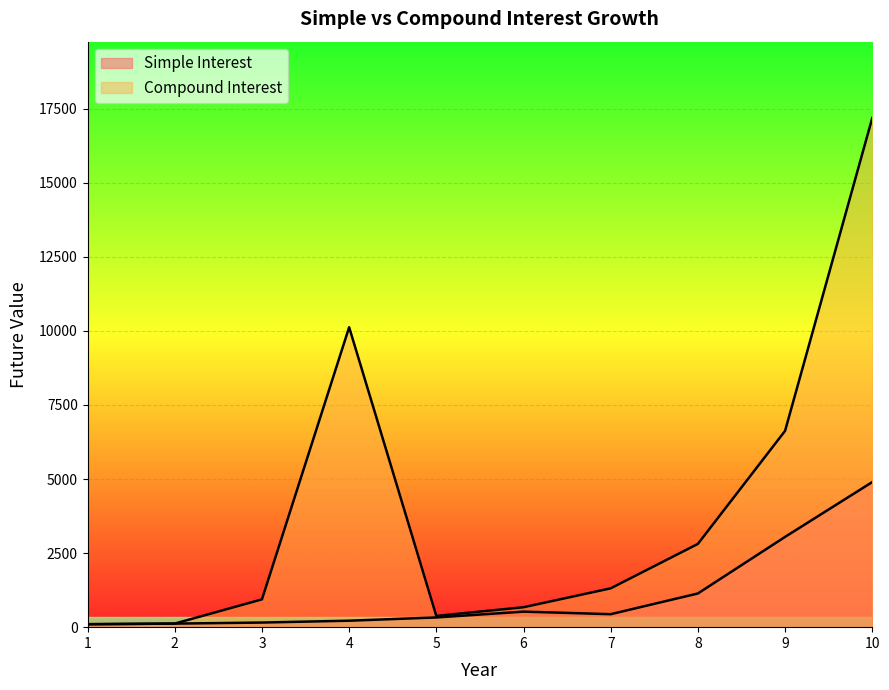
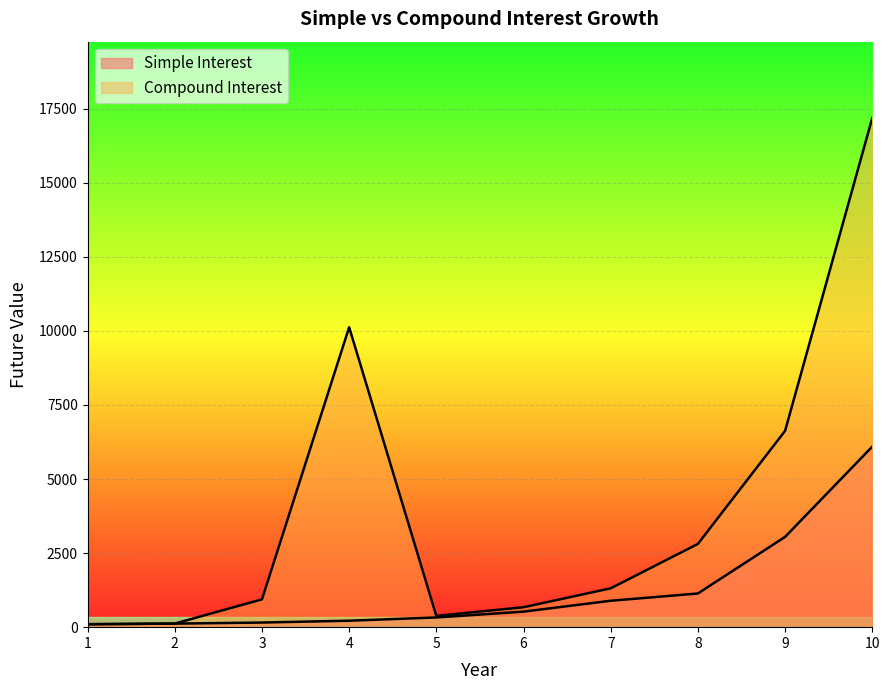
Simple Interest, 7: 400 -> 900
Simple Interest, 10: 4900 -> 6100
